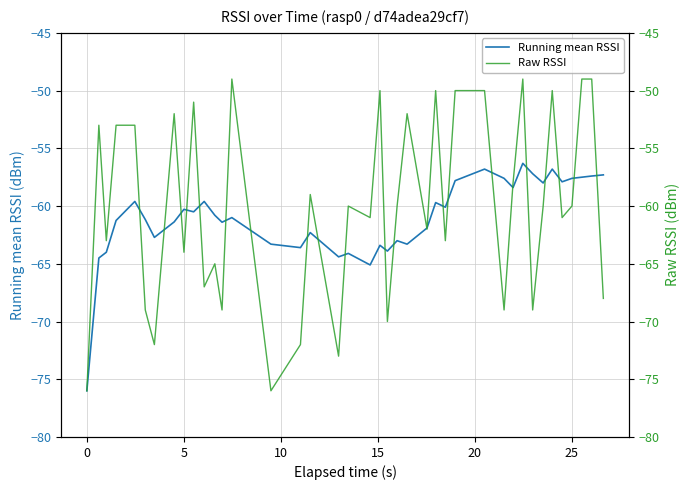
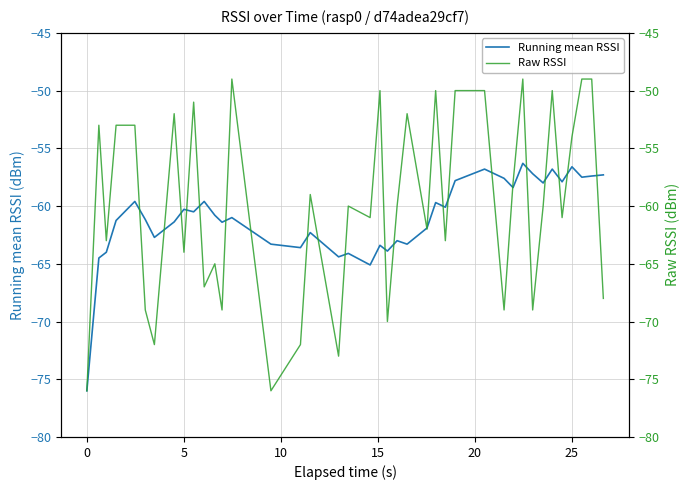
Running mean RSSI, 25: -57.6 -> -56.6
Raw RSSI, 25: -60 -> -54
